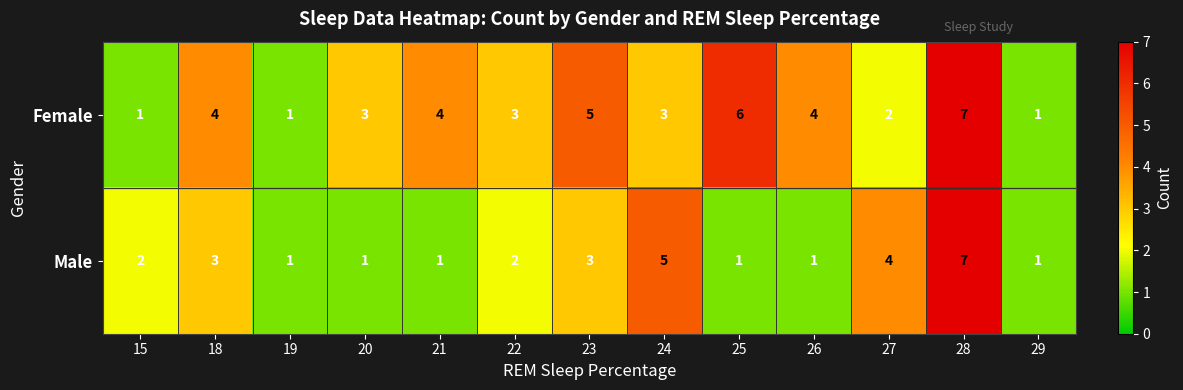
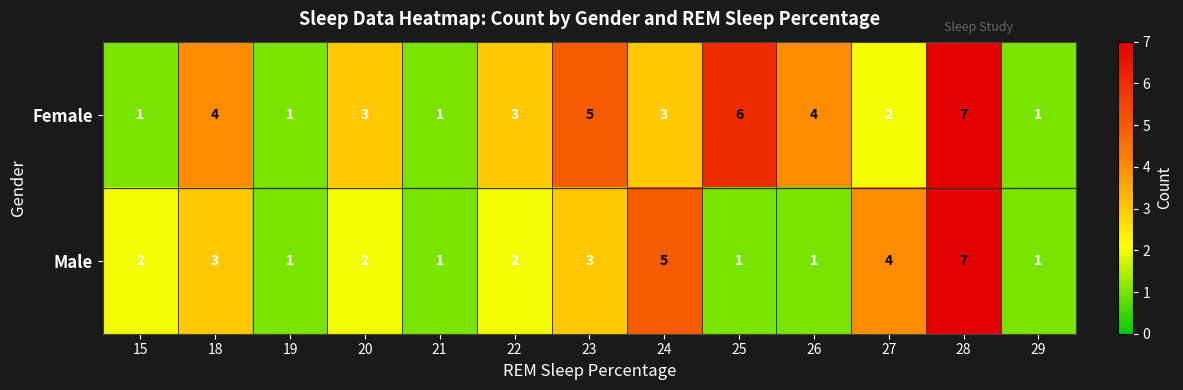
Female, 21: 4 -> 1
Male, 20: 1 -> 2
